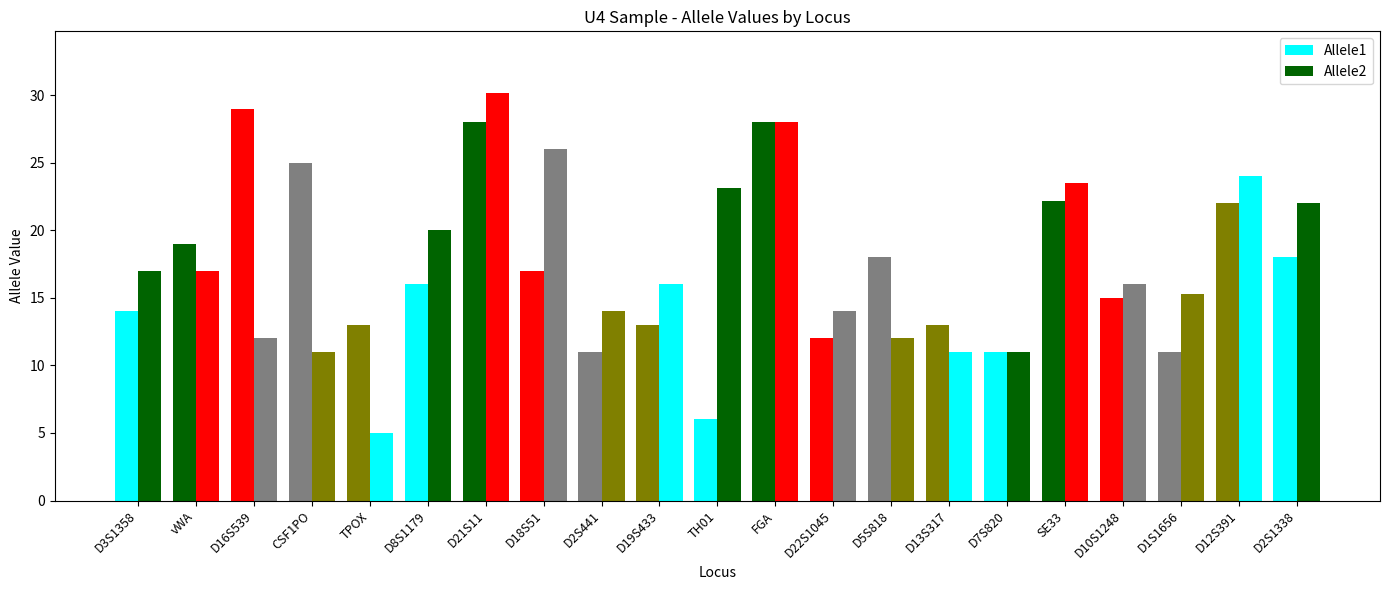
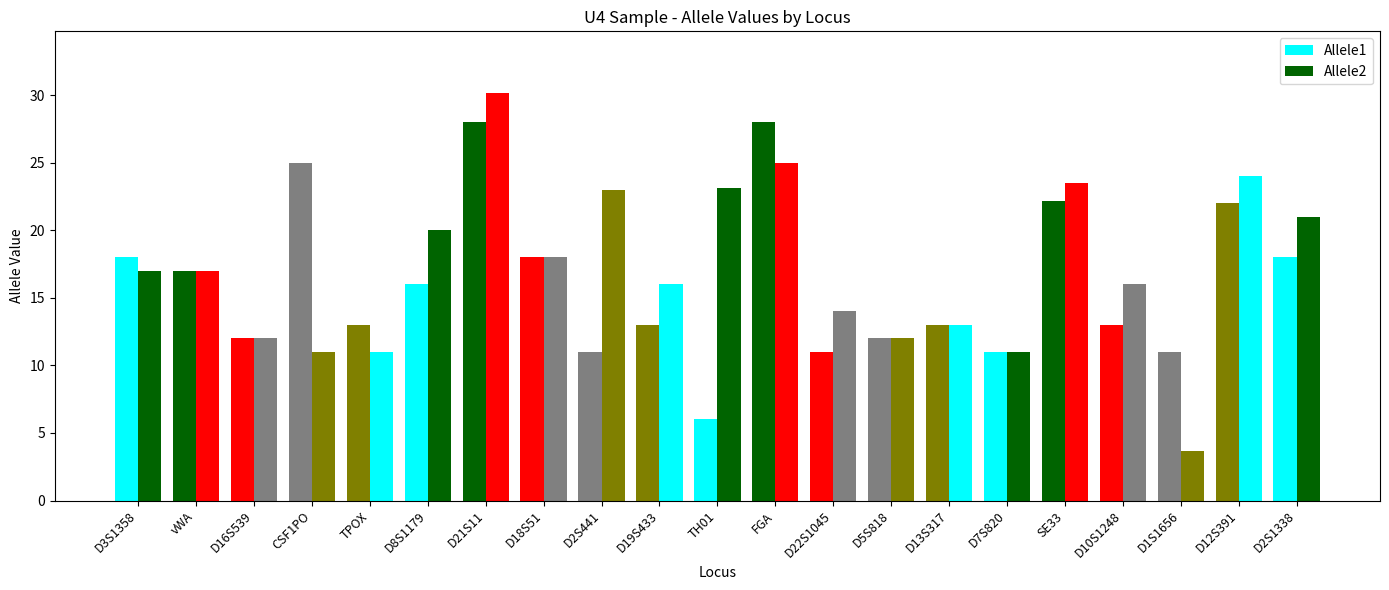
Allele1, D3S1358: 14 -> 18
Allele1, vWA: 19 -> 17
Allele1, D16S539: 29 -> 12
Allele2, TPOX: 5 -> 11
Allele1, D18S51: 17 -> 18
Allele2, D18S51: 26 -> 18
Allele2, D2S441: 14 -> 23
Allele2, FGA: 28 -> 25
Allele1, D22S1045: 12 -> 11
Allele1, D5S818: 18 -> 12
Allele2, D13S317: 11 -> 13
Allele1, D10S1248: 15 -> 13
Allele2, D1S1656: 15.3 -> 3.7
Allele2, D2S1338: 22 -> 21
